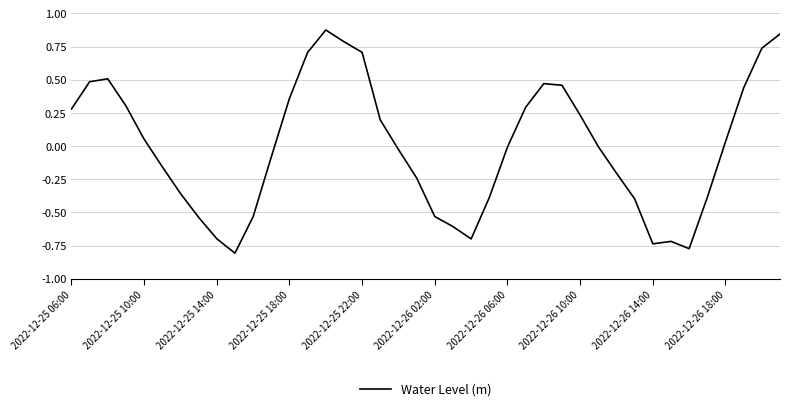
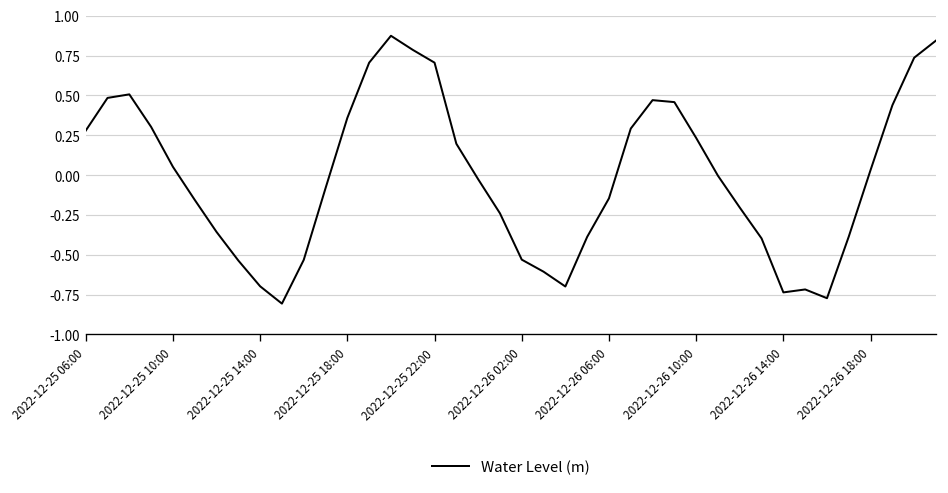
2022-12-26 06:00: -0.01 -> -0.15
